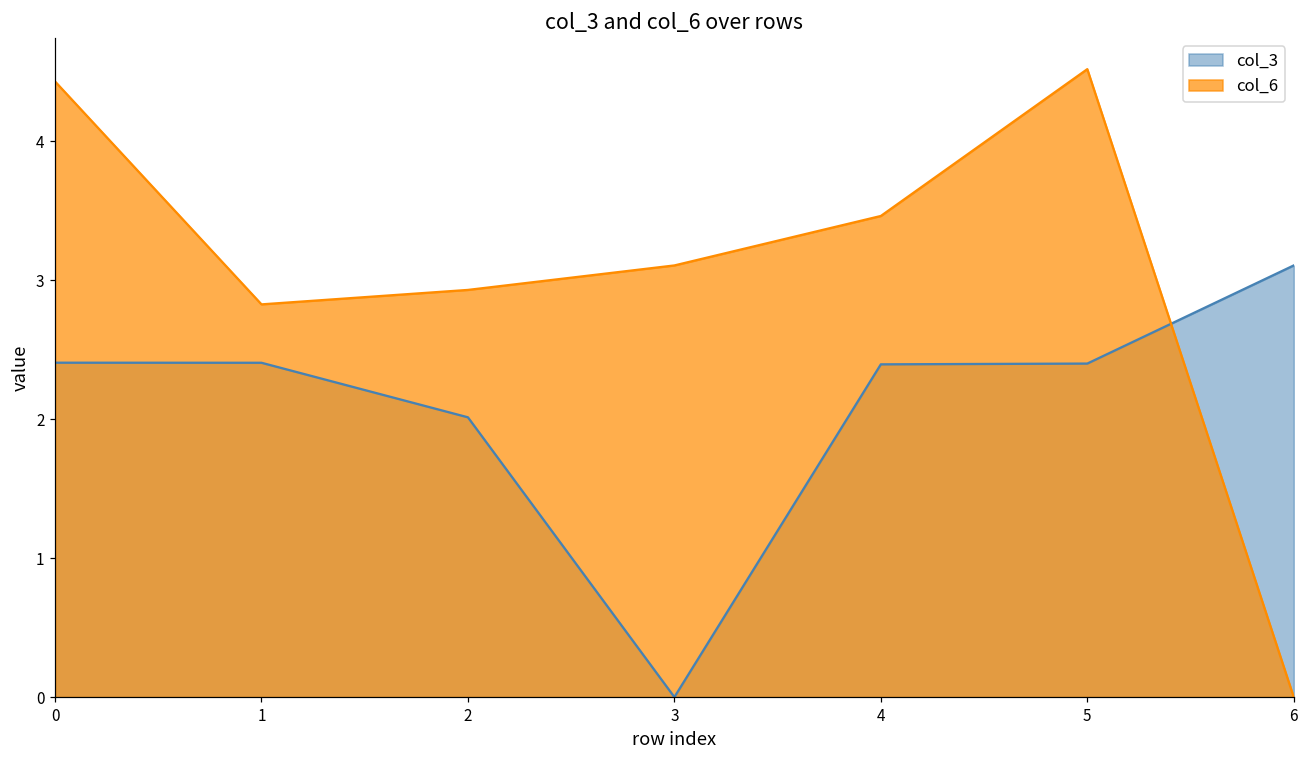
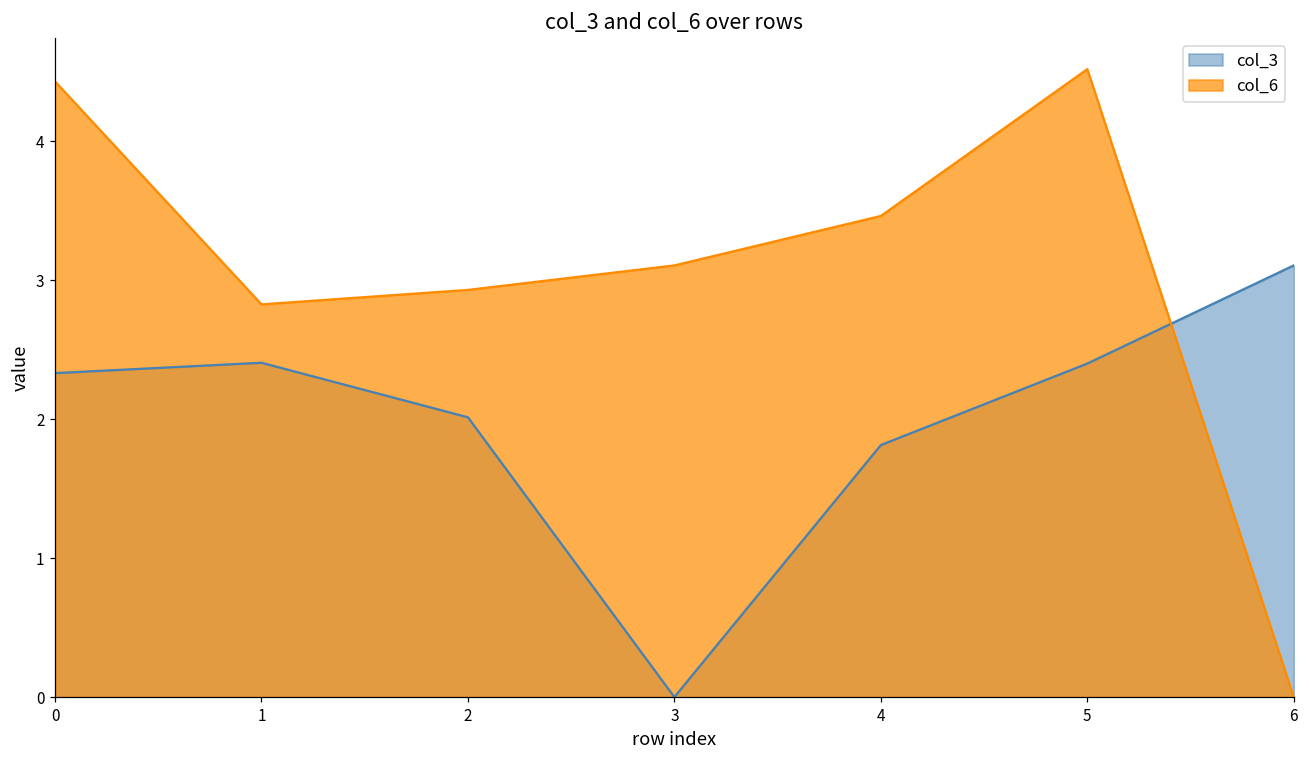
col_3, 0: 2.41 -> 2.33
col_3, 4: 2.39 -> 1.81
